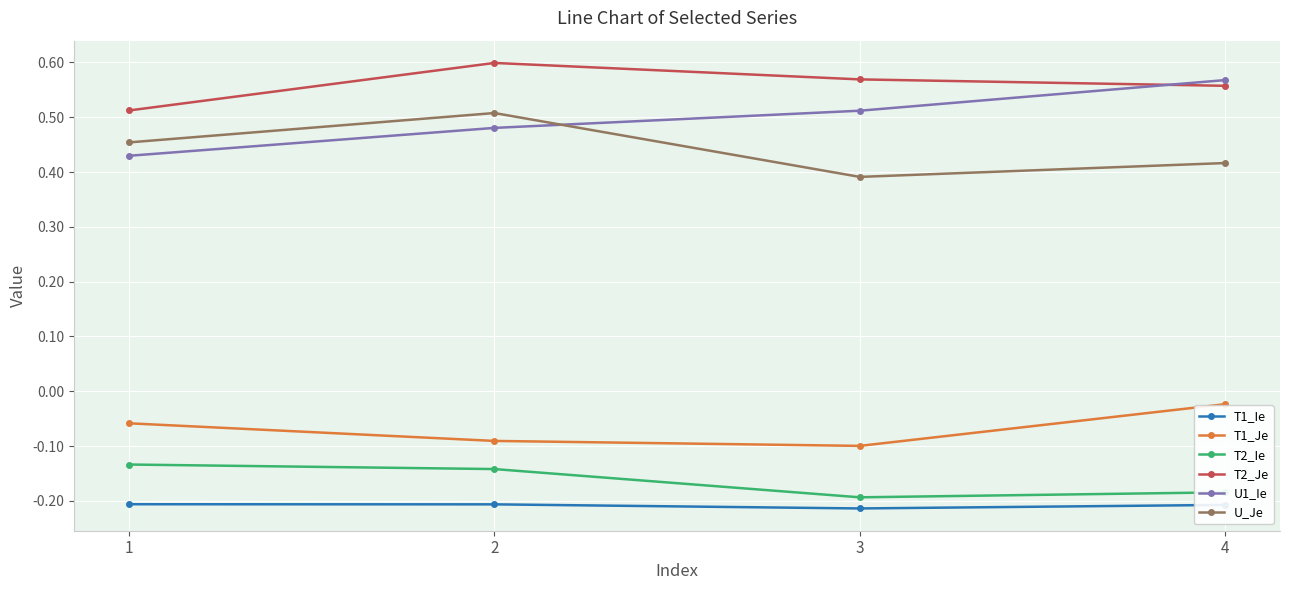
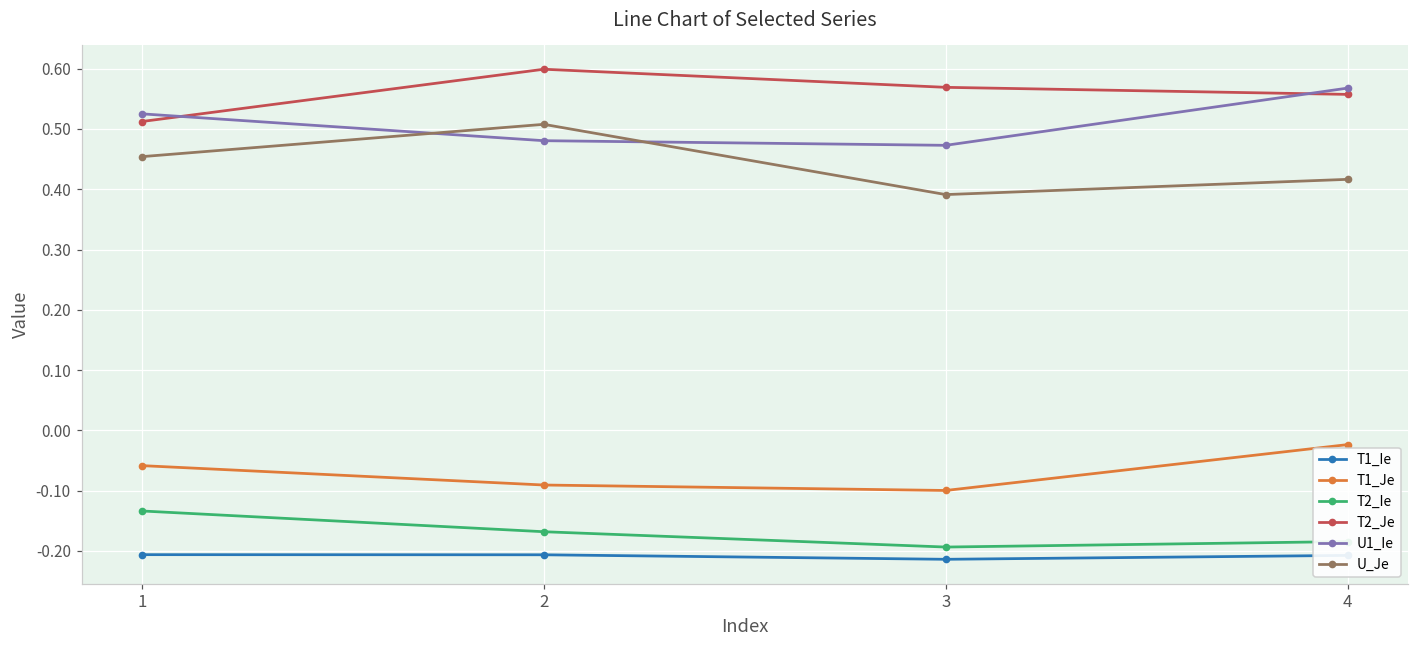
U1_Ie, 1: 0.43 -> 0.53
T2_Ie, 2: -0.14 -> -0.17
U1_Ie, 3: 0.51 -> 0.47
